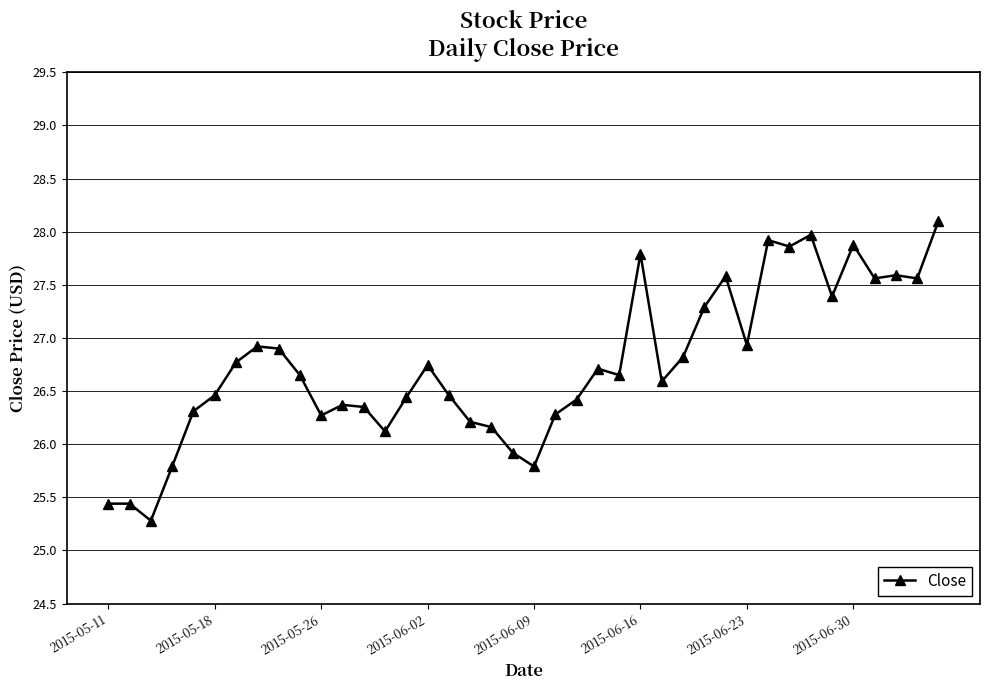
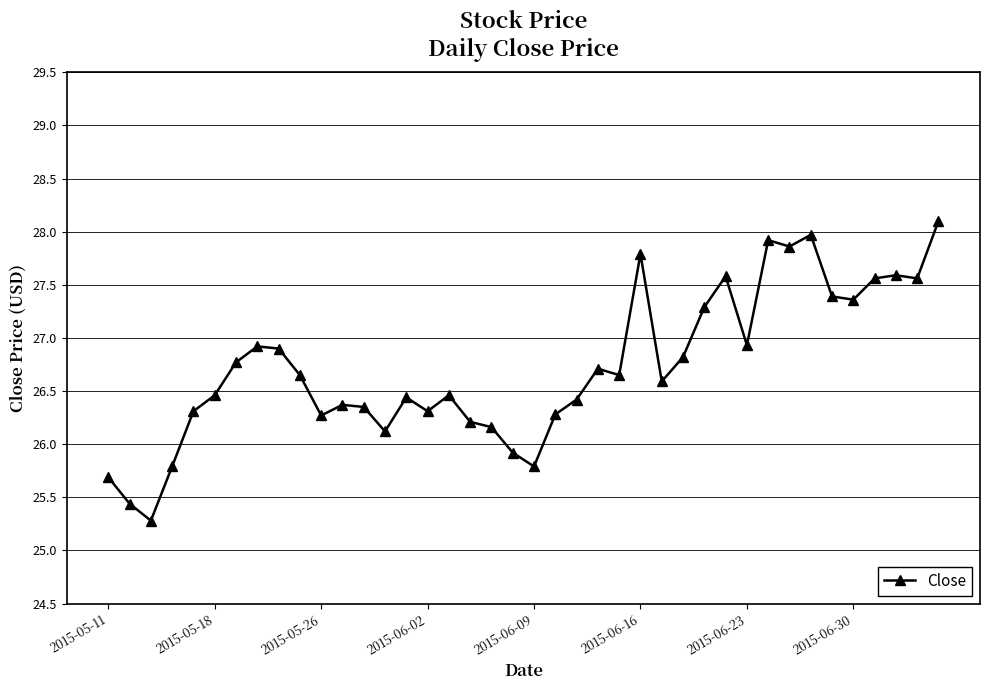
2015-05-11: 25.44 -> 25.69
2015-06-02: 26.74 -> 26.31
2015-06-30: 27.88 -> 27.36
